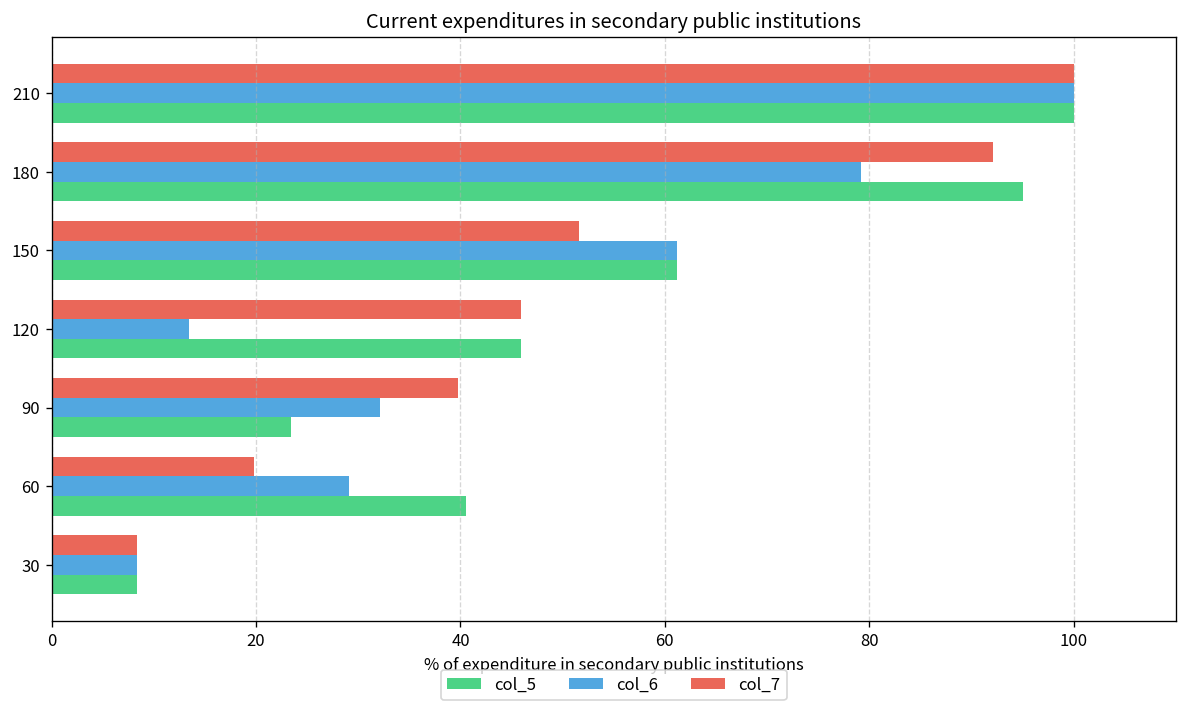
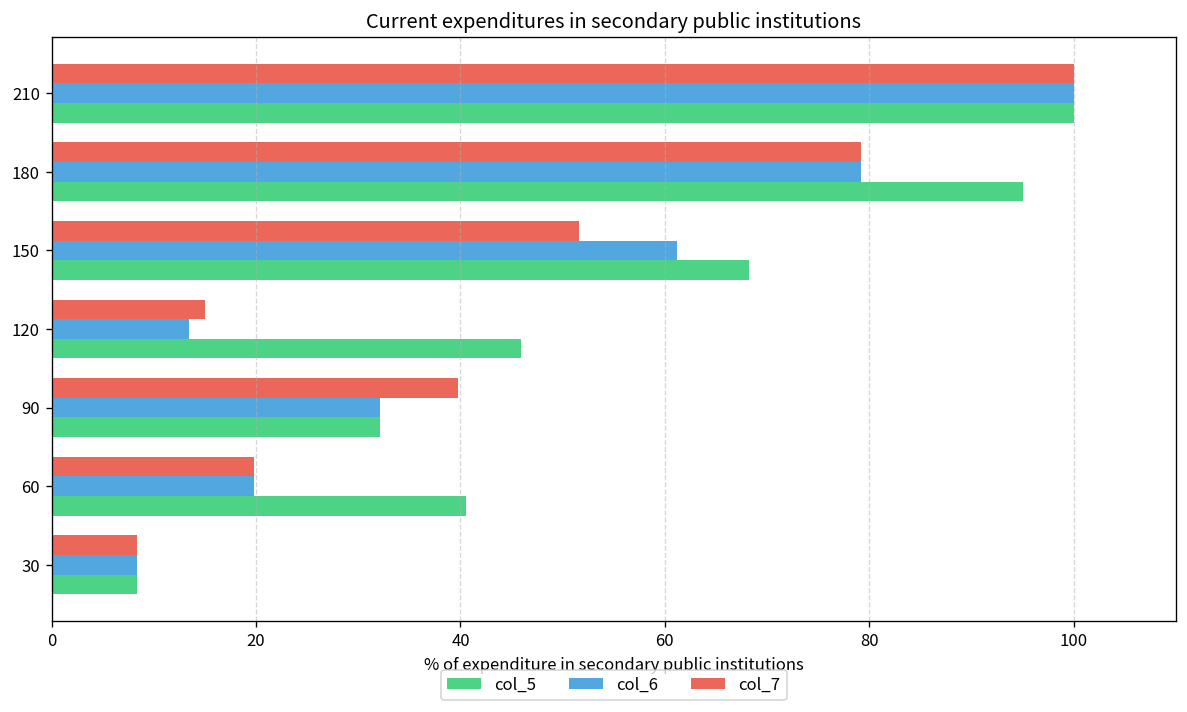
col_7, 180: 92 -> 79
col_5, 150: 61 -> 68
col_7, 120: 46 -> 15
col_5, 90: 23 -> 32
col_6, 60: 29 -> 20
